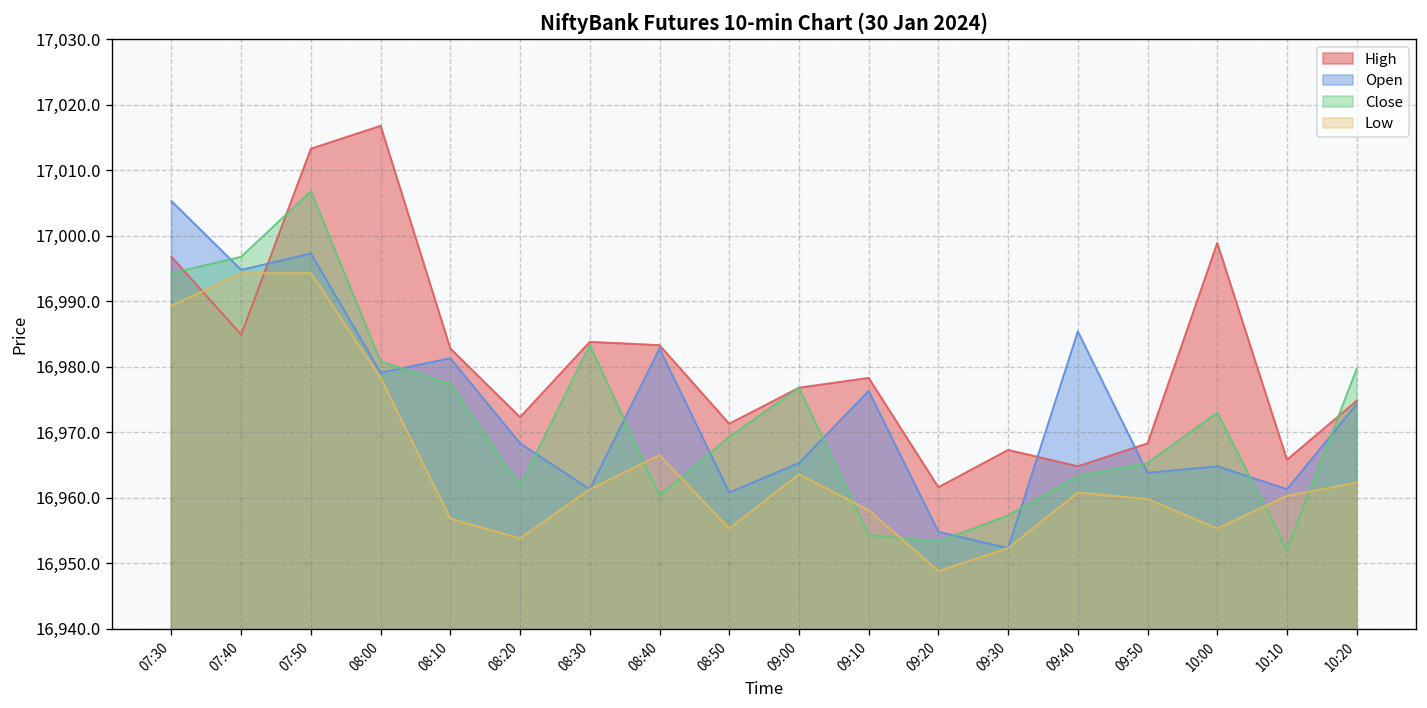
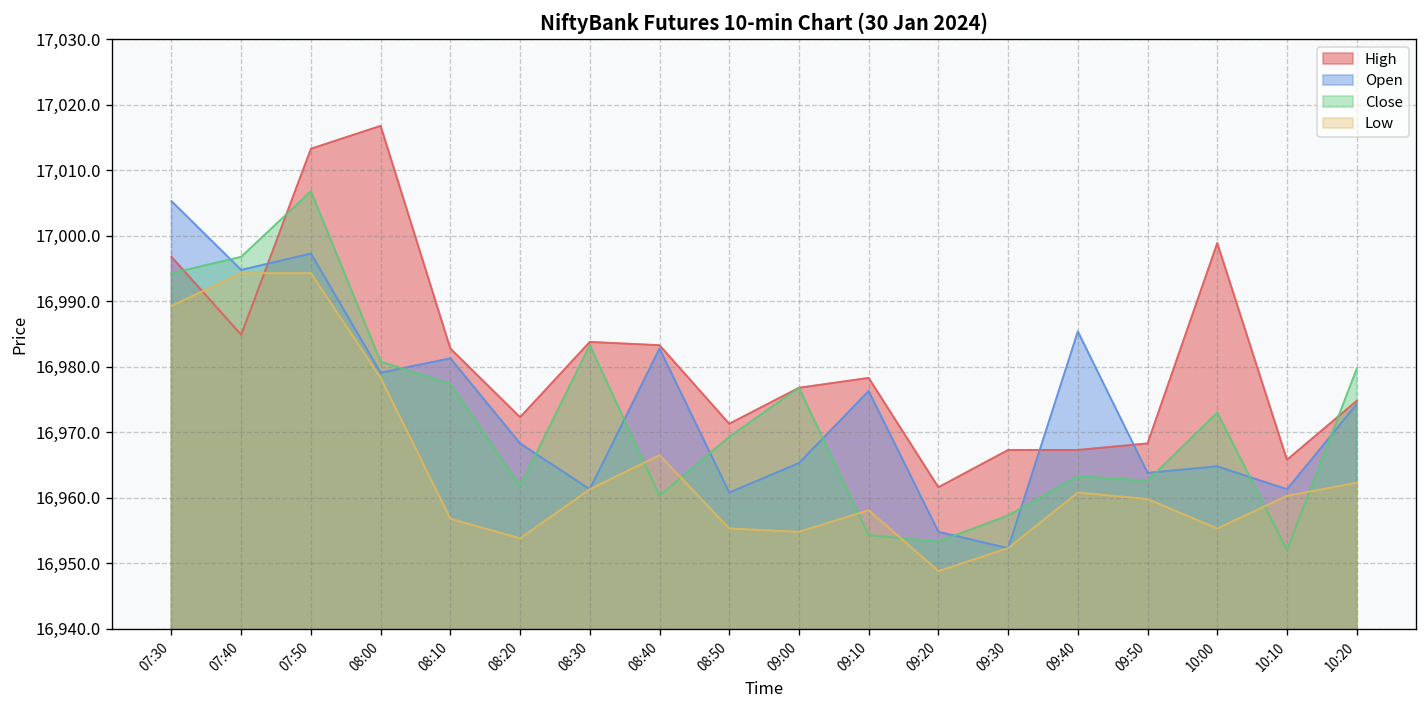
Low, 09:00: 16,964 -> 16,955
High, 09:40: 16,965 -> 16,967
Close, 09:50: 16,965 -> 16,963
